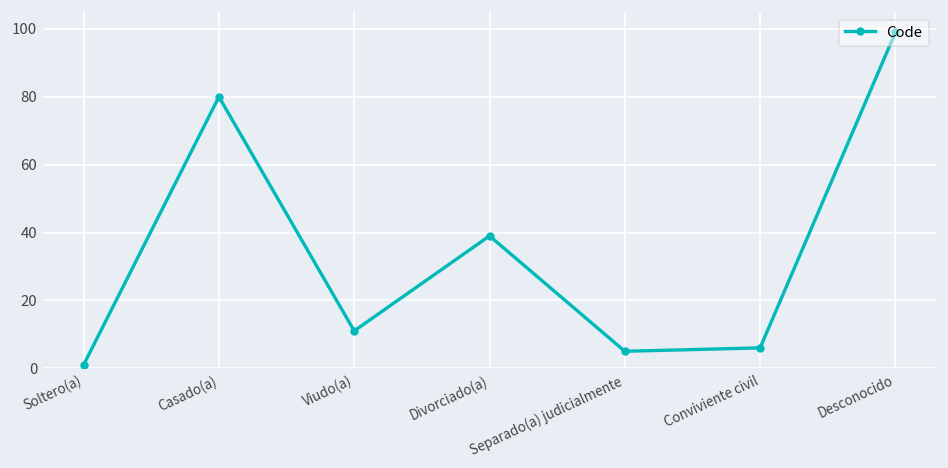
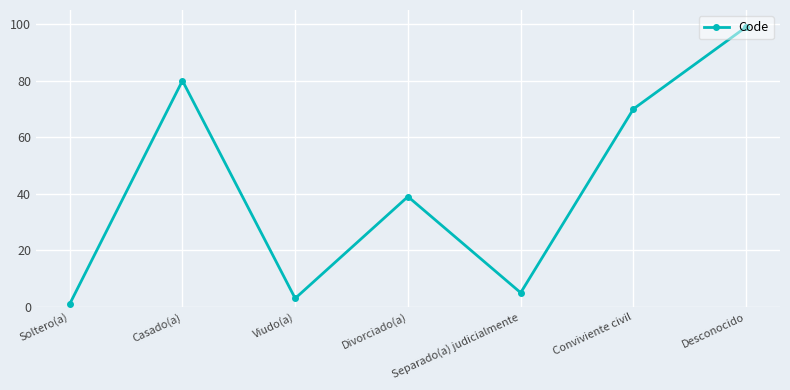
Viudo(a): 11 -> 3
Conviviente civil: 6 -> 70
